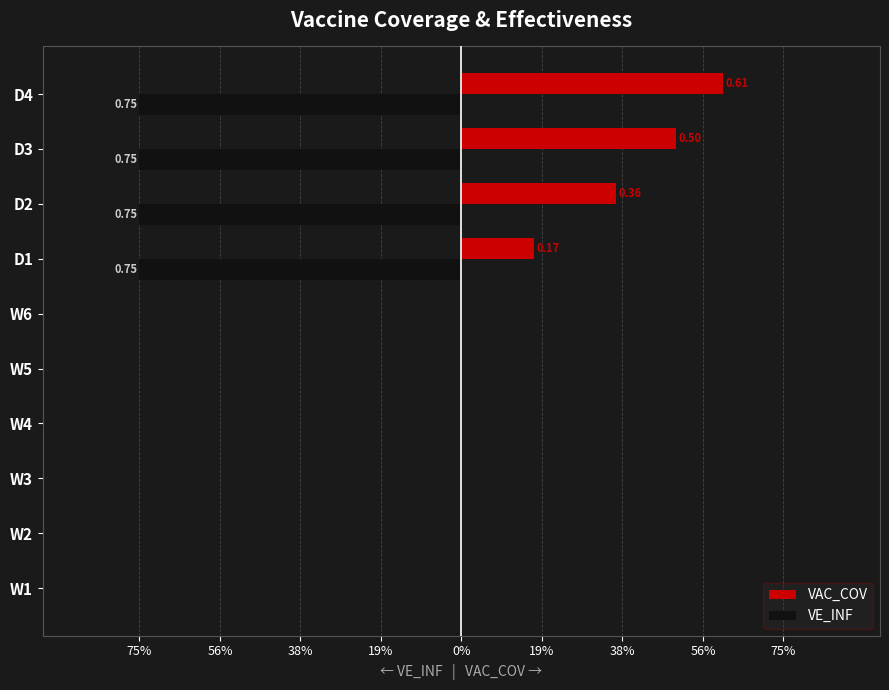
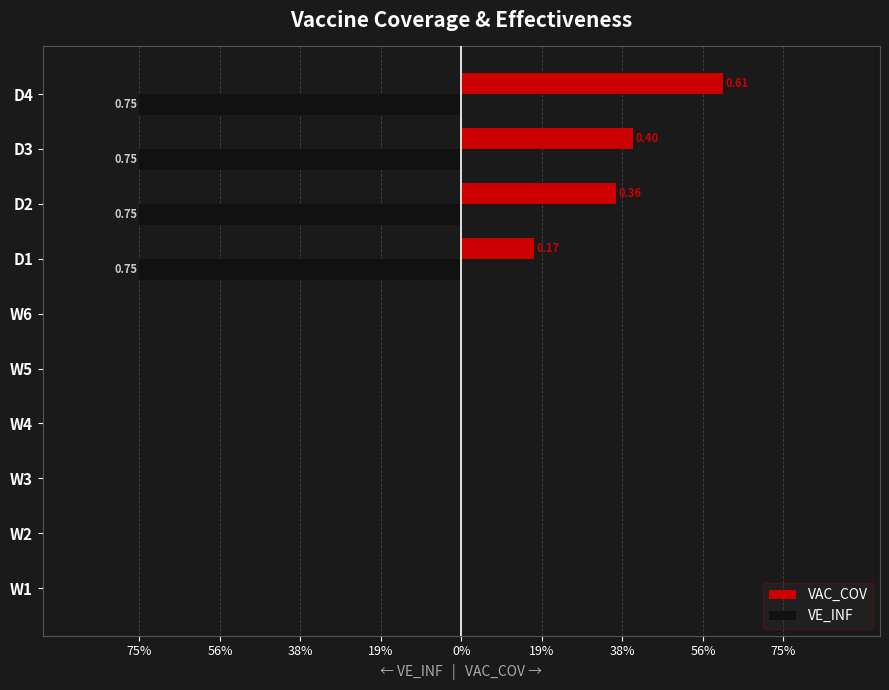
VAC_COV, D3: 0.50 -> 0.40
